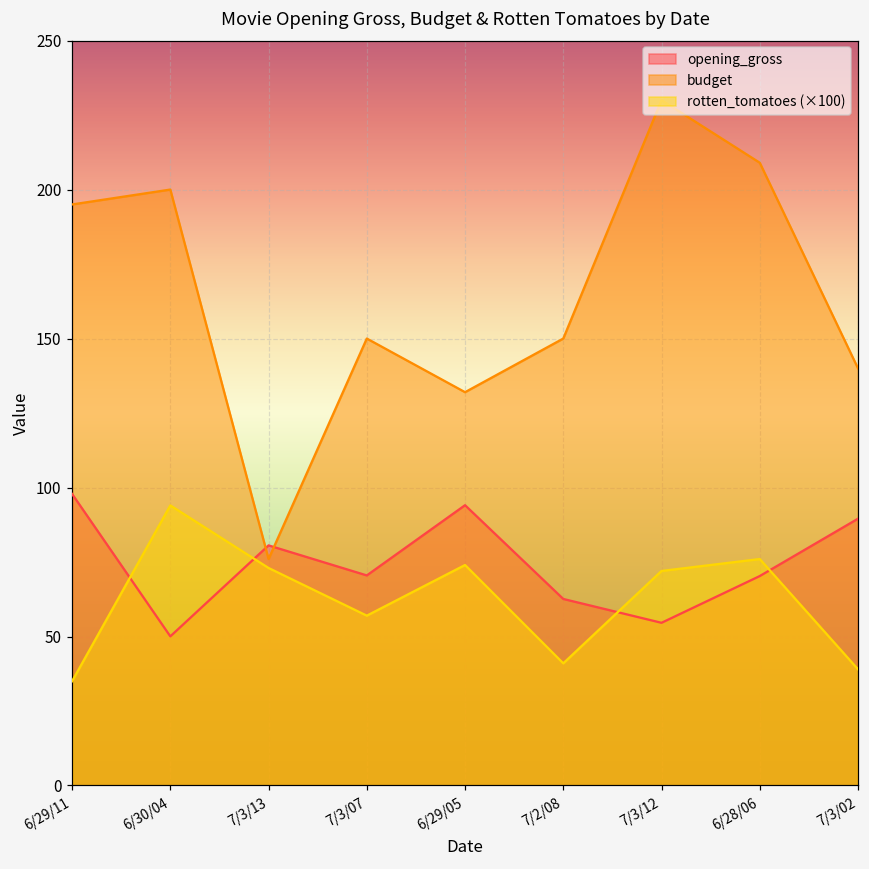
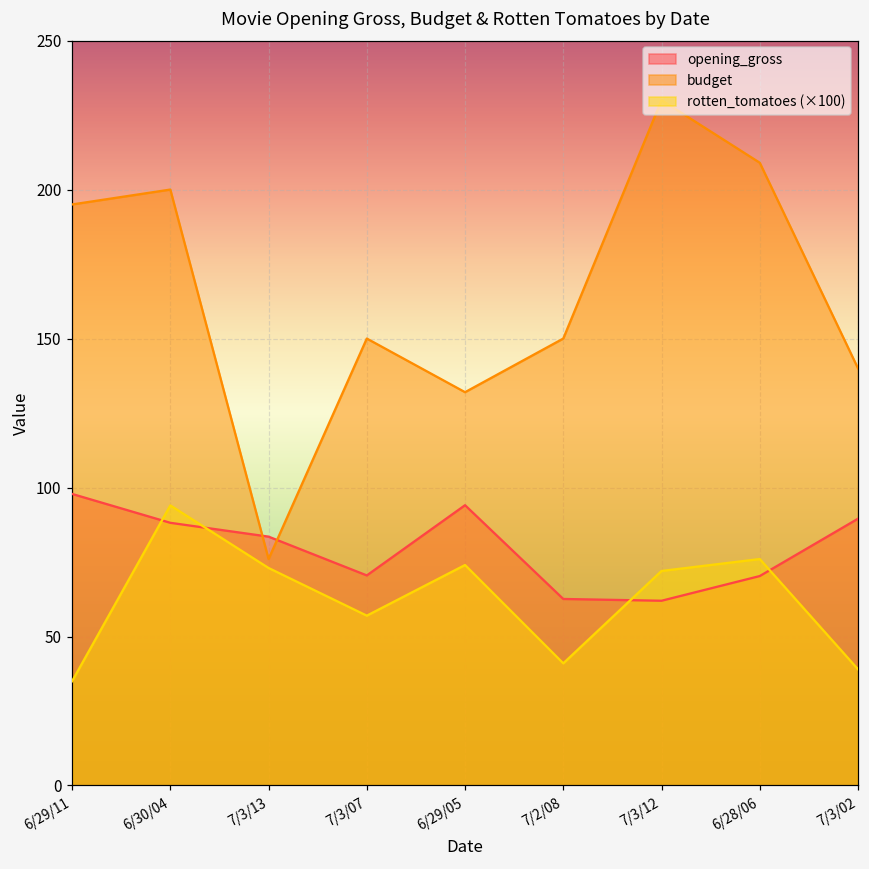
opening_gross, 6/30/04: 50 -> 88
opening_gross, 7/3/13: 81 -> 84
opening_gross, 7/3/12: 55 -> 62
